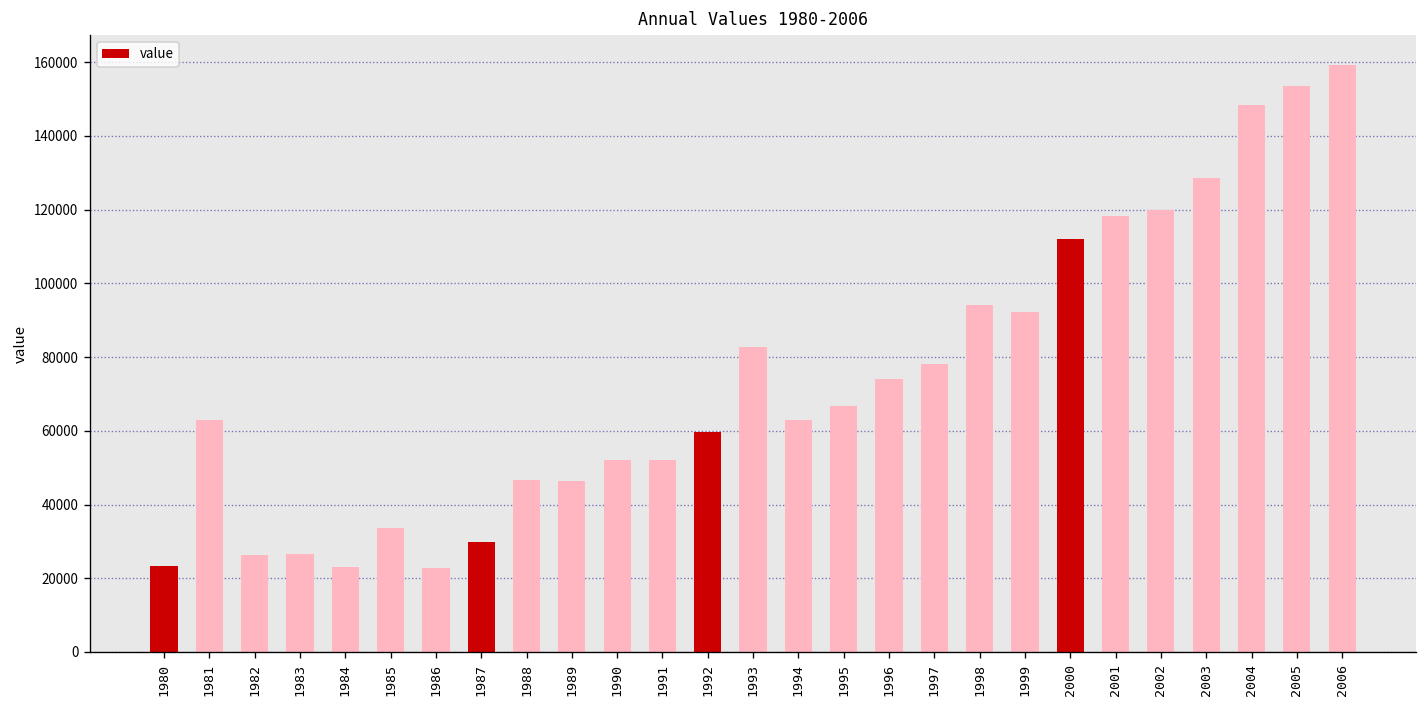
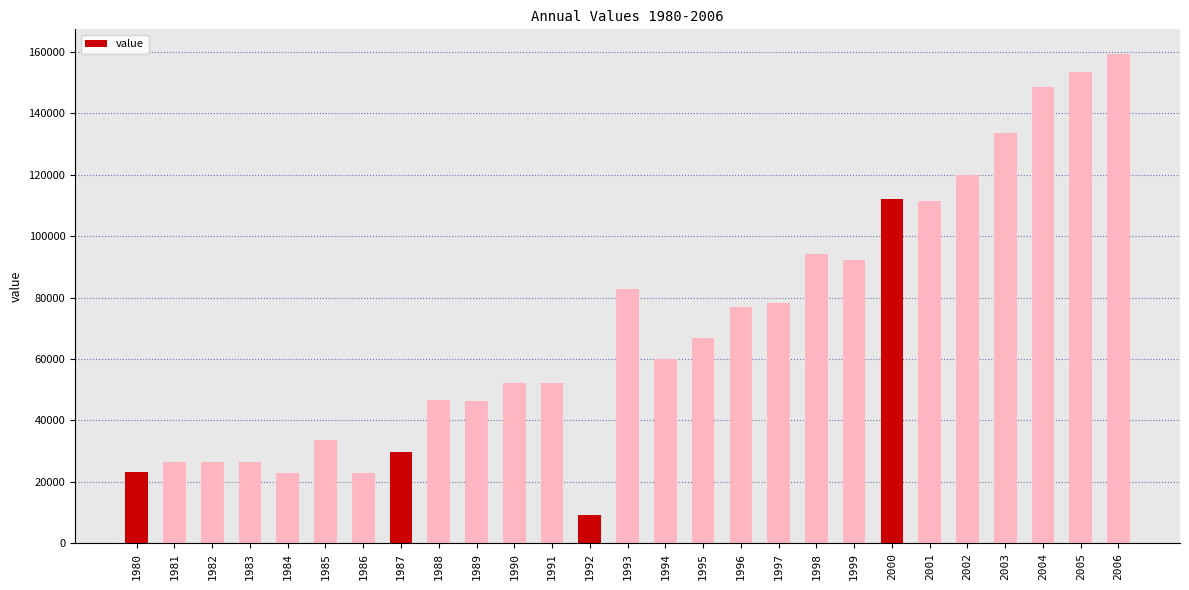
1981: 63000 -> 26000
1992: 60000 -> 9000
1994: 63000 -> 60000
1996: 74000 -> 77000
2001: 118000 -> 111000
2003: 128000 -> 134000
